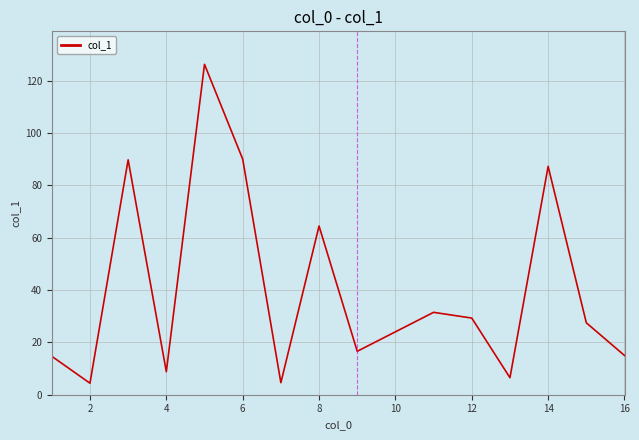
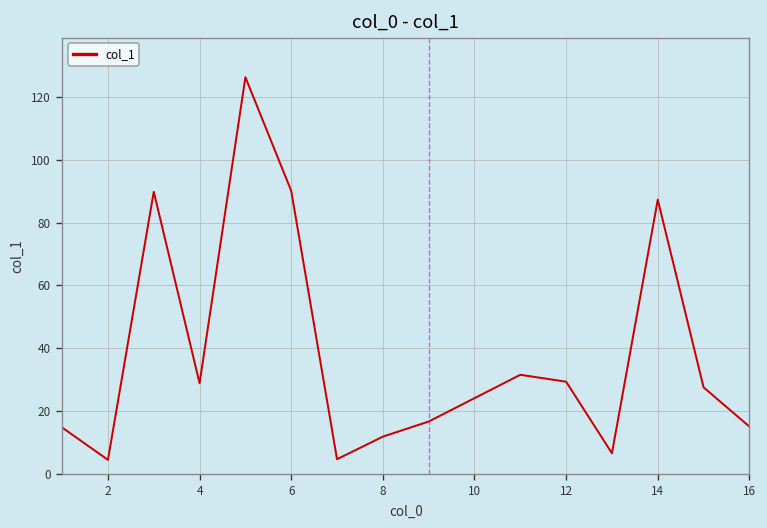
4: 9 -> 29
8: 65 -> 12
